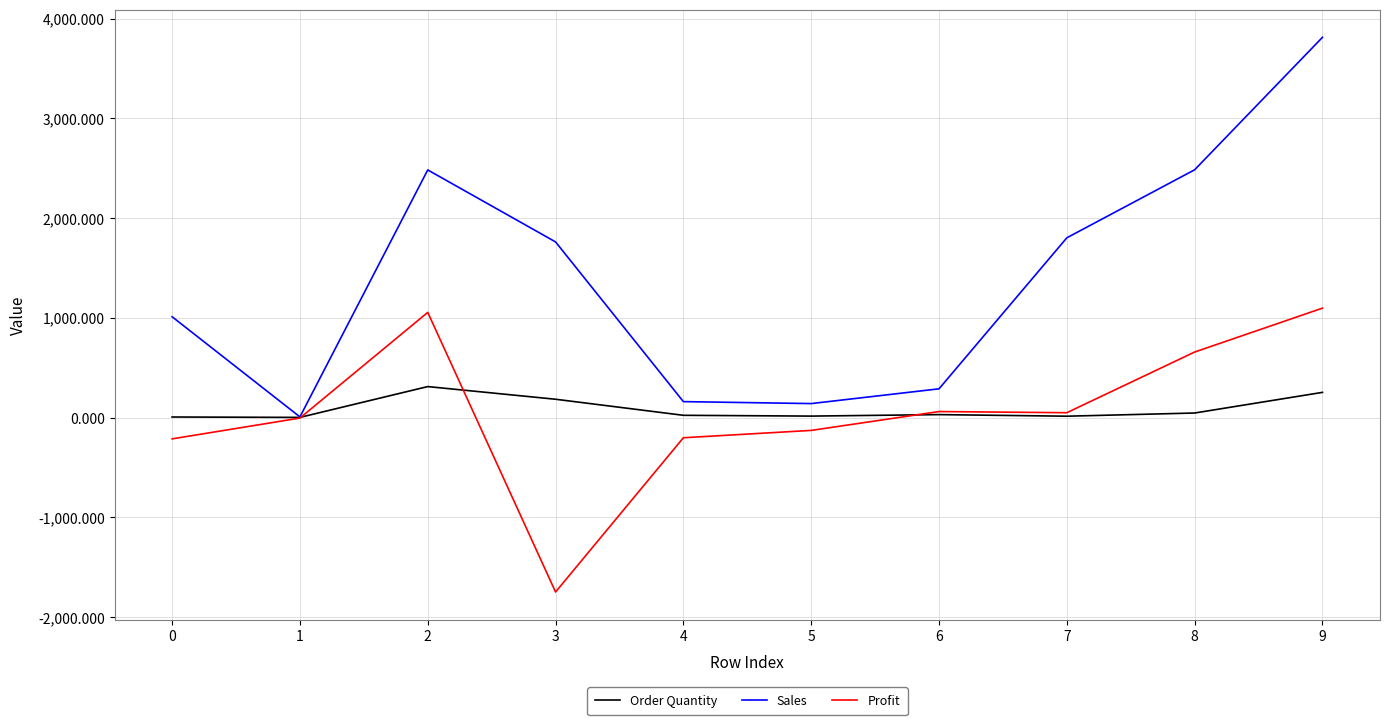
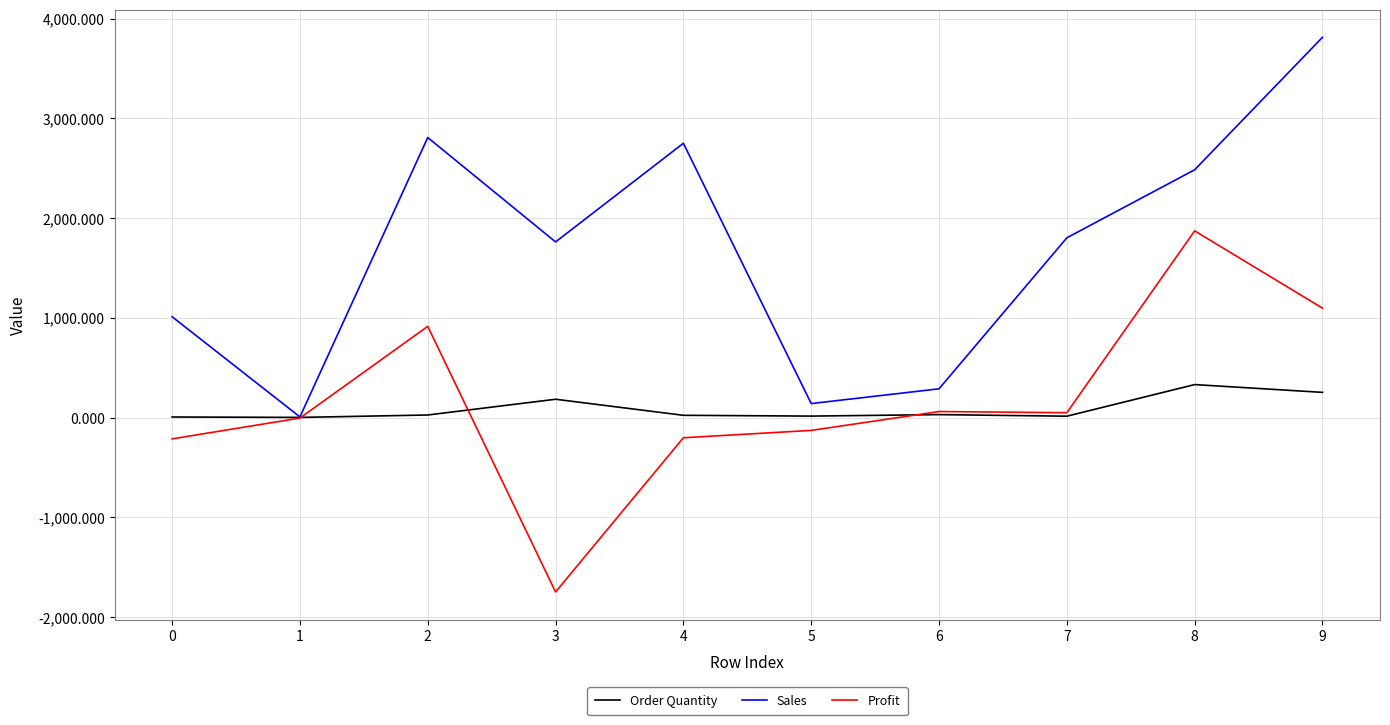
Order Quantity, 2: 300 -> 0
Sales, 2: 2,500 -> 2,800
Profit, 2: 1,100 -> 900
Sales, 4: 200 -> 2,800
Order Quantity, 8: 0 -> 300
Profit, 8: 700 -> 1,900
